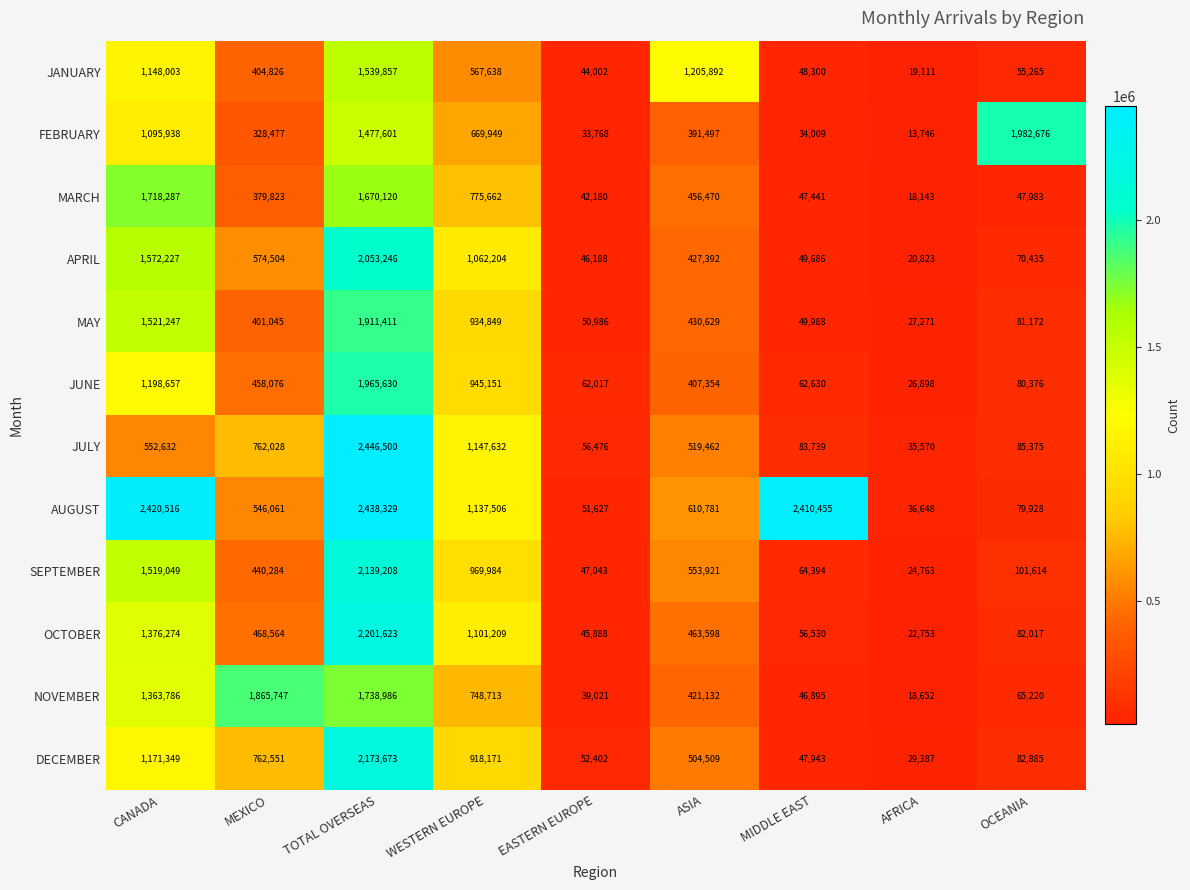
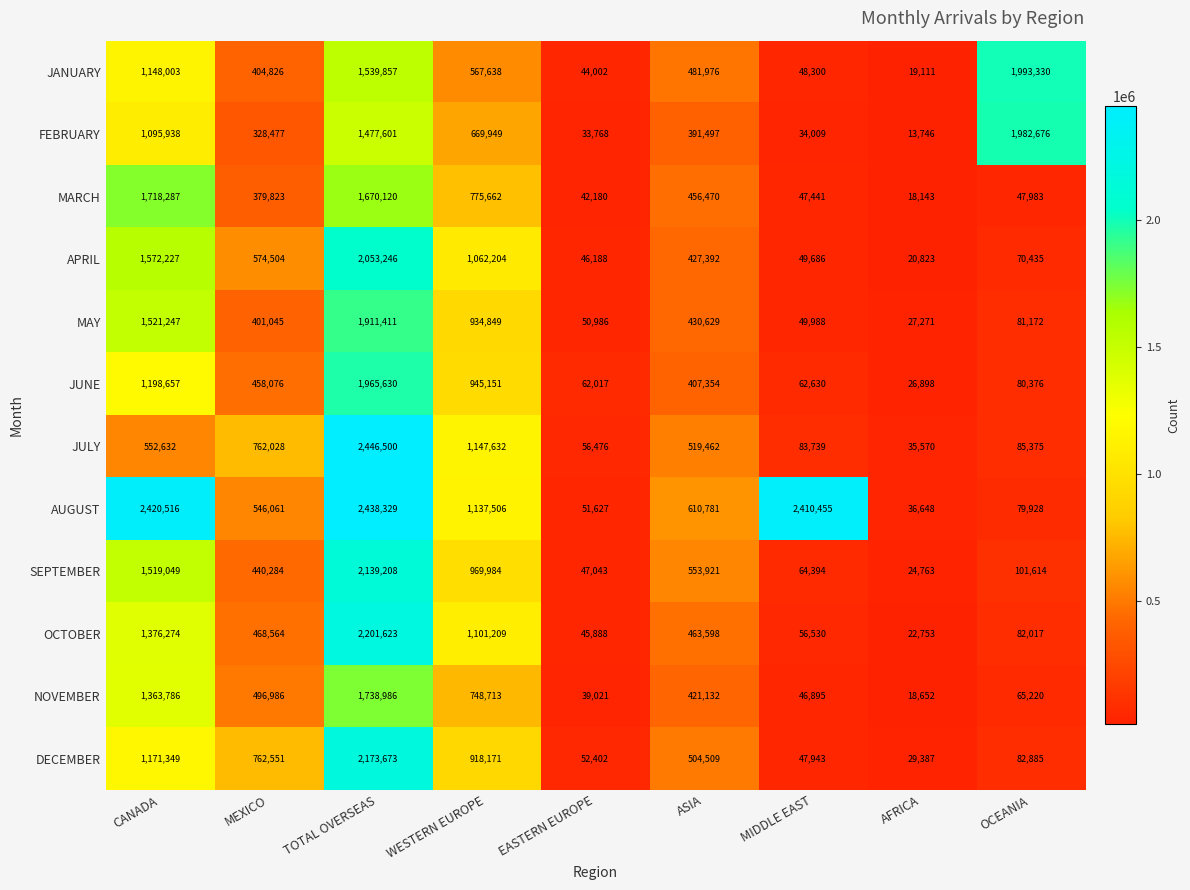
JANUARY, ASIA: 1,205,892 -> 481,976
JANUARY, OCEANIA: 55,265 -> 1,993,330
NOVEMBER, MEXICO: 1,865,747 -> 496,986
